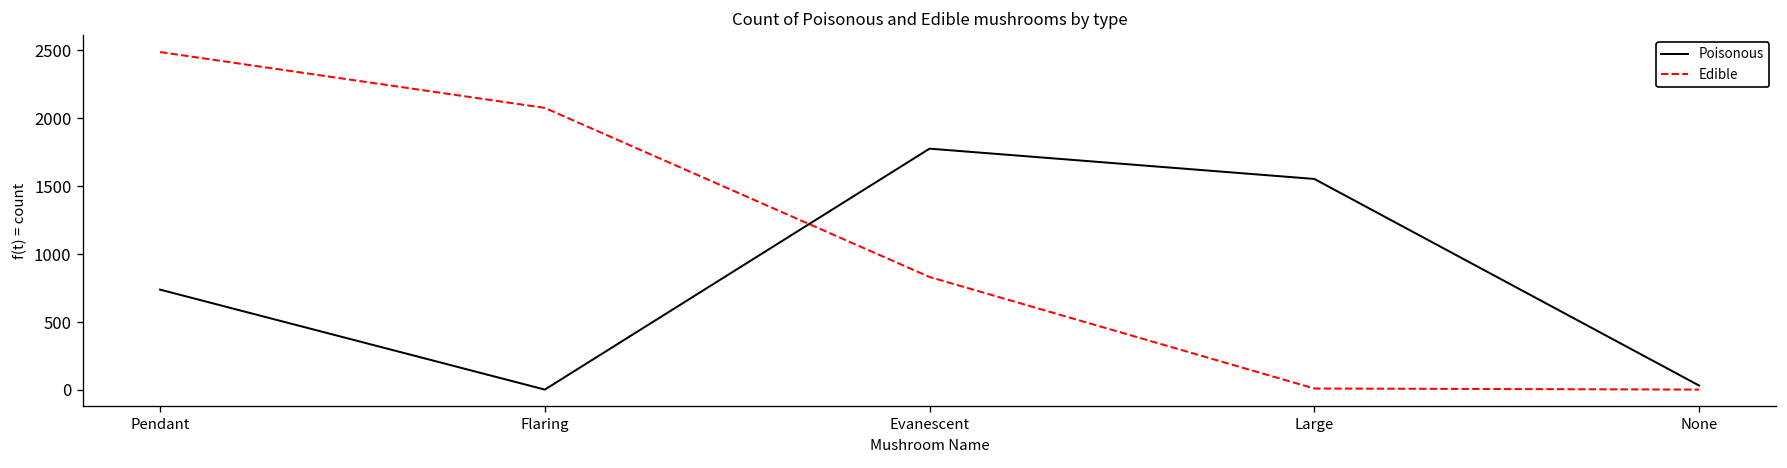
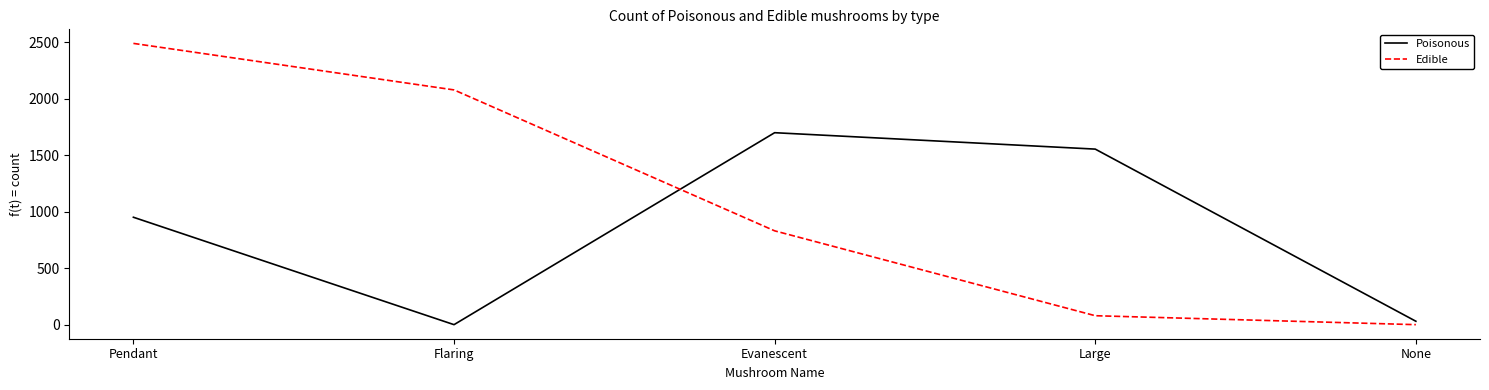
Poisonous, Pendant: 740 -> 950
Poisonous, Evanescent: 1780 -> 1700
Edible, Large: 10 -> 80
